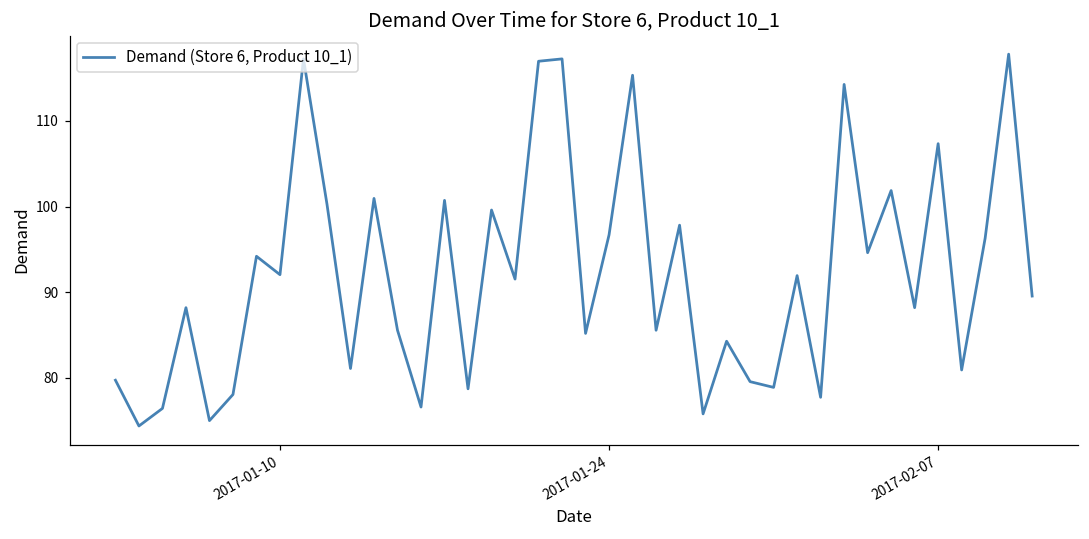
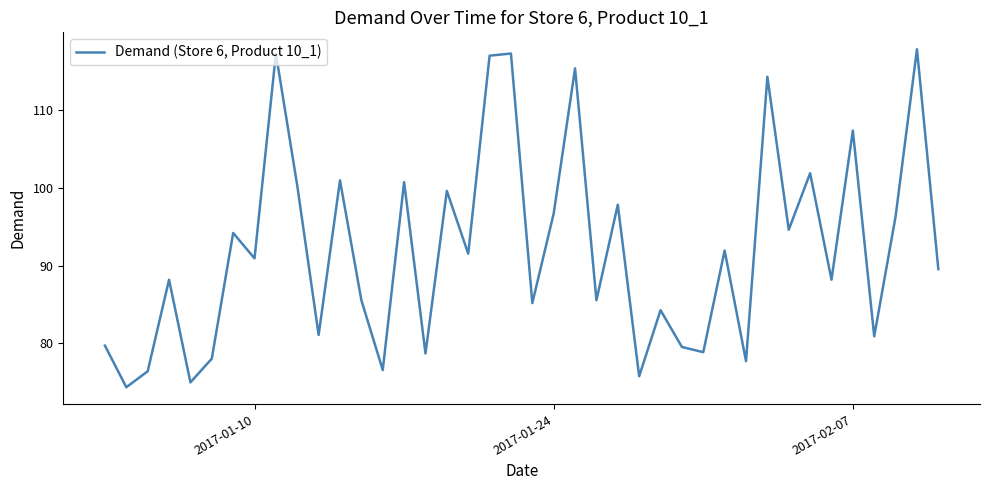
2017-01-10: 92 -> 91
